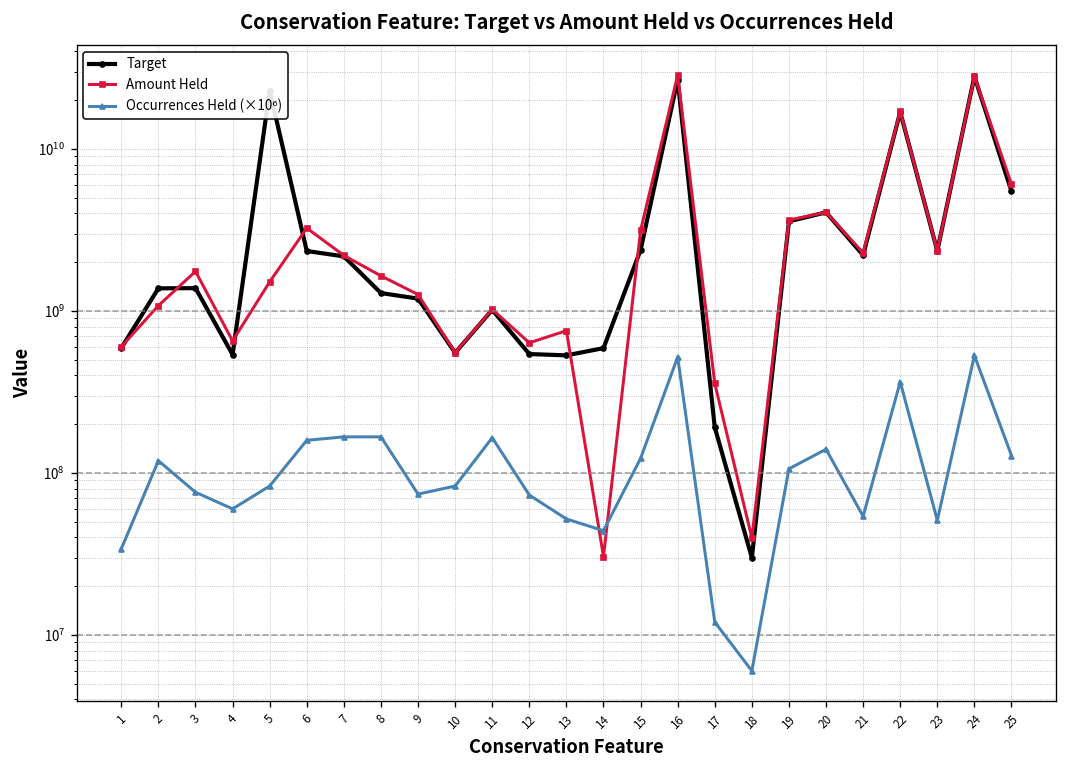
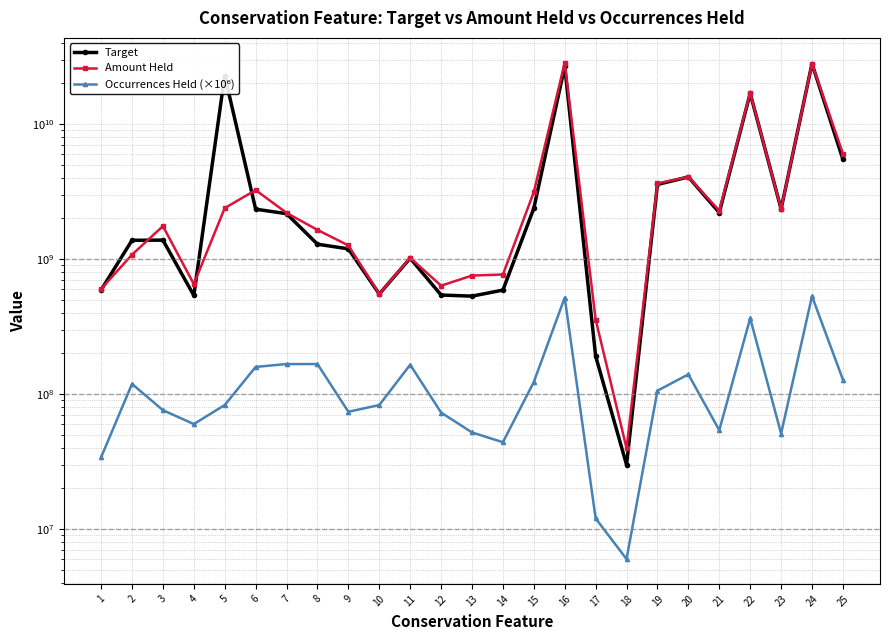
Amount Held, 5: 1500000000 -> 2400000000
Amount Held, 14: 30000000 -> 800000000
